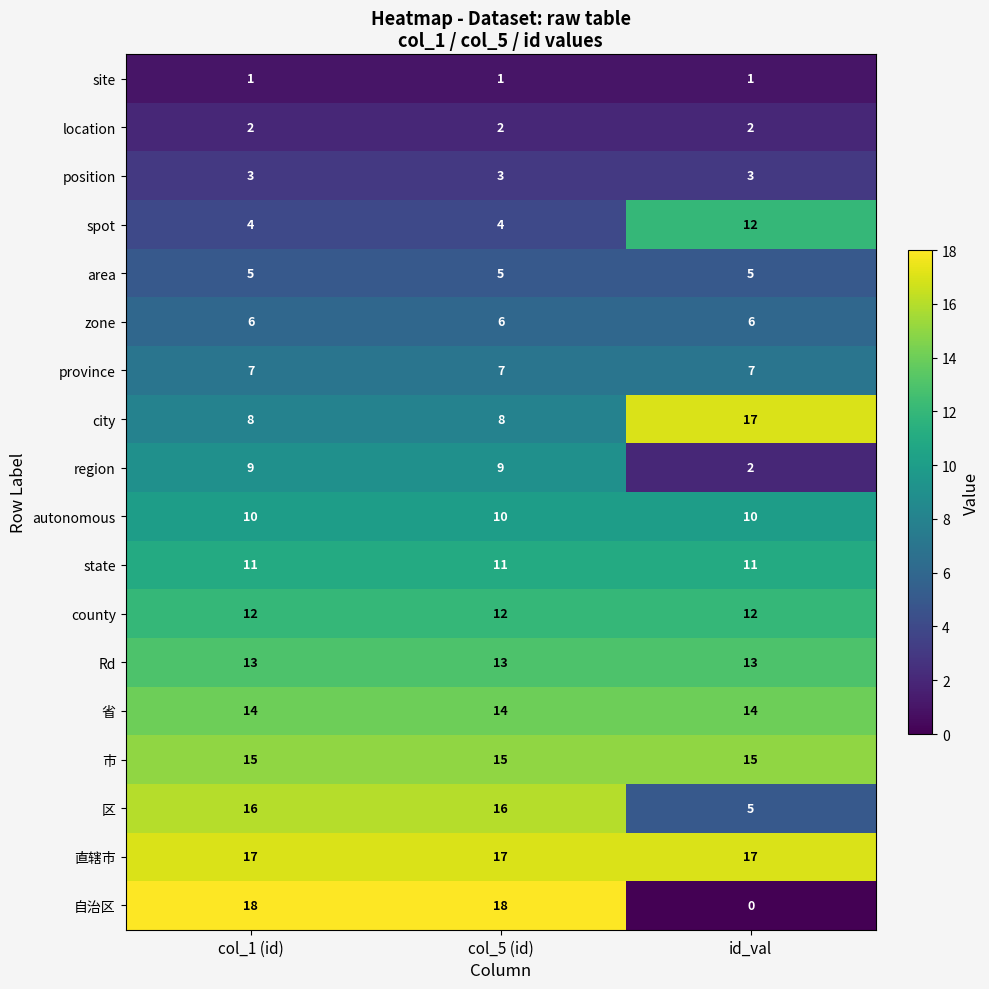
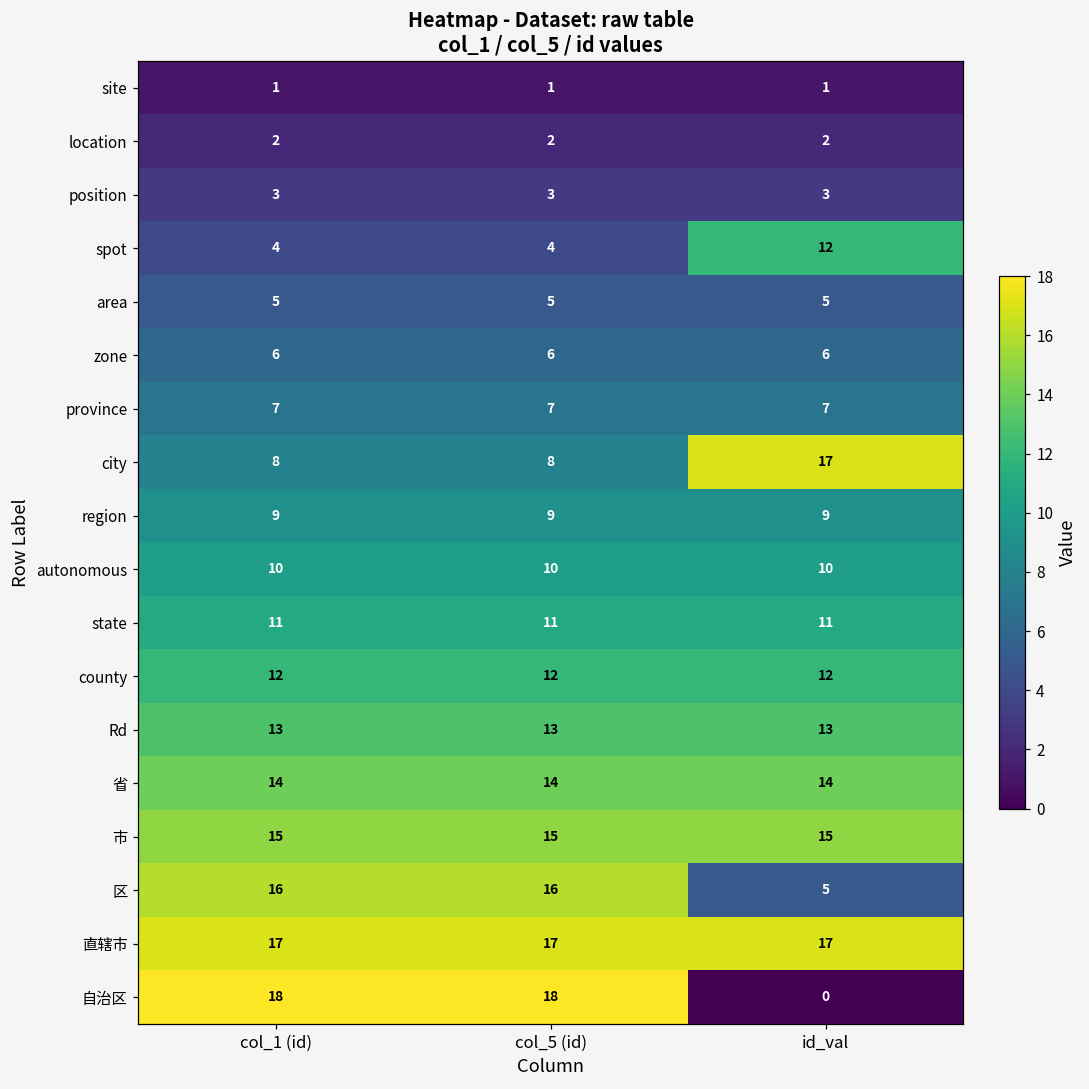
region, id_val: 2 -> 9
